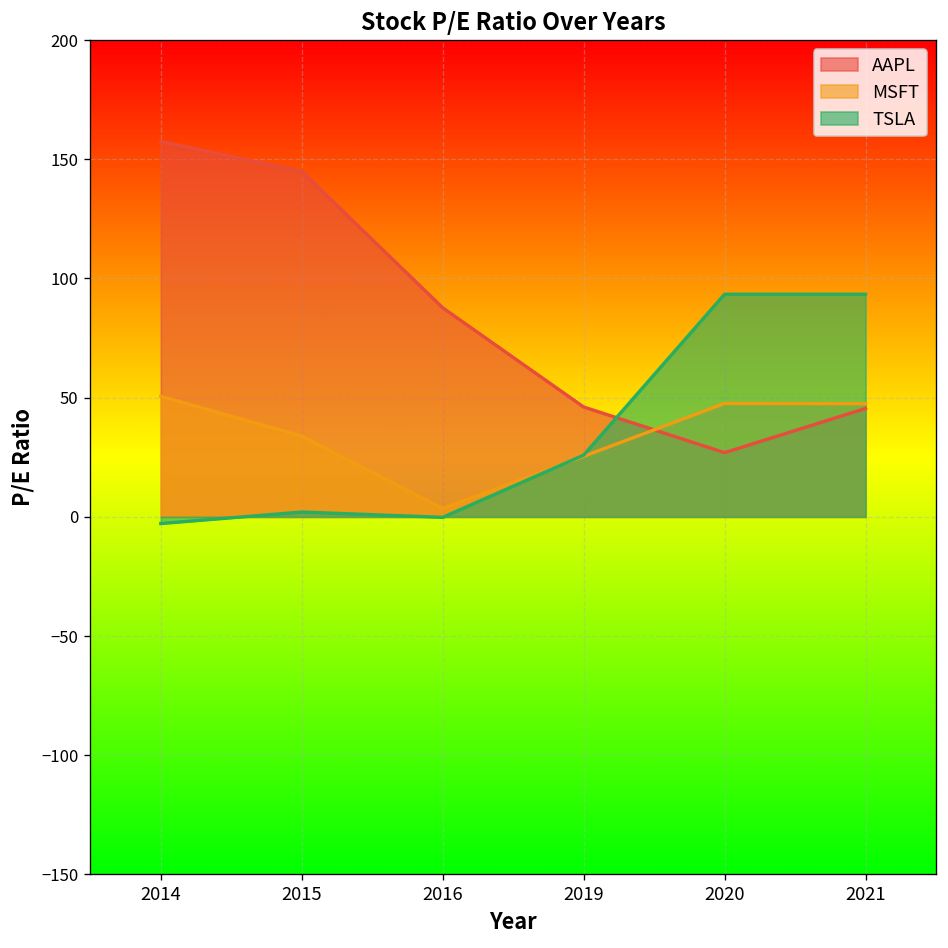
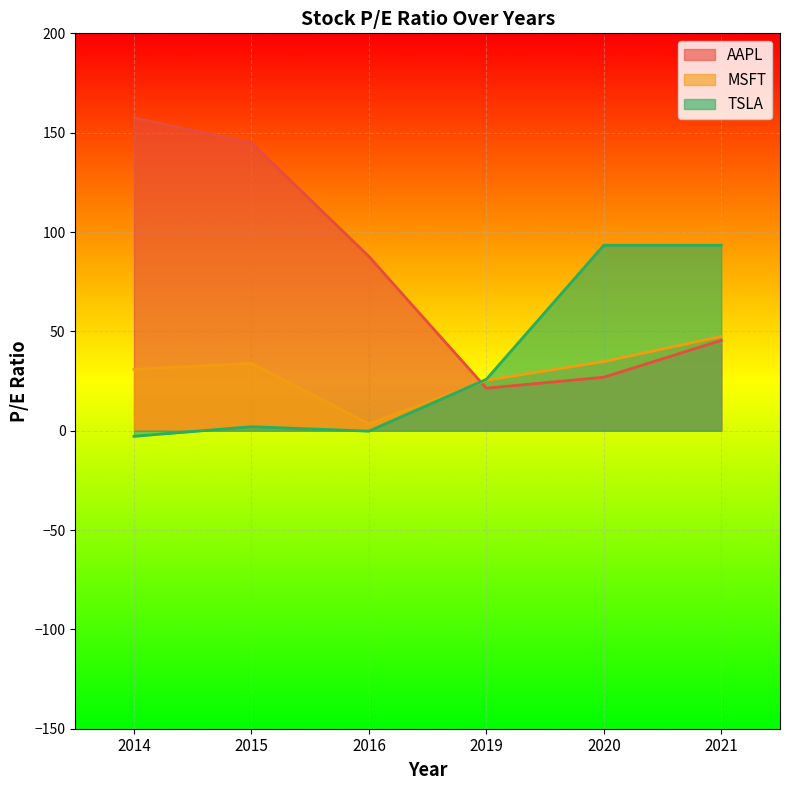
MSFT, 2014: 51 -> 31
AAPL, 2019: 46 -> 21
MSFT, 2020: 48 -> 35
